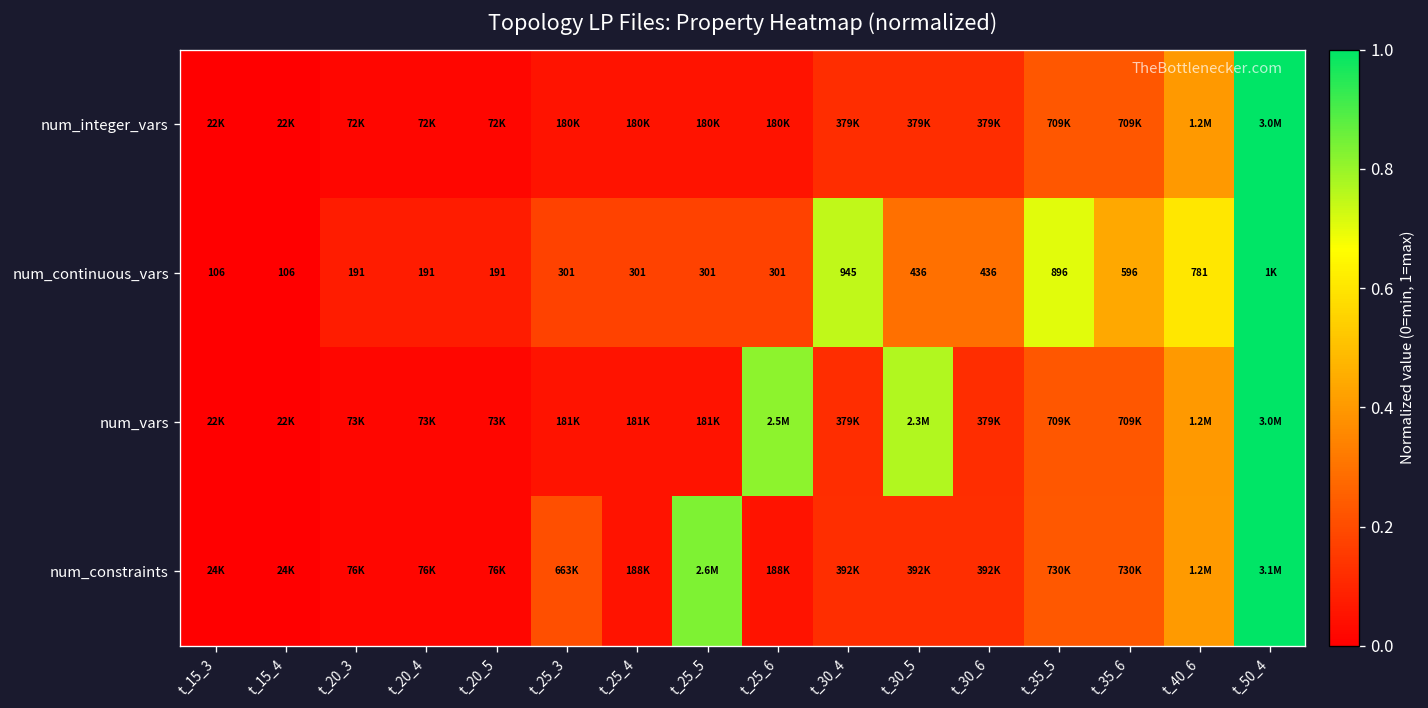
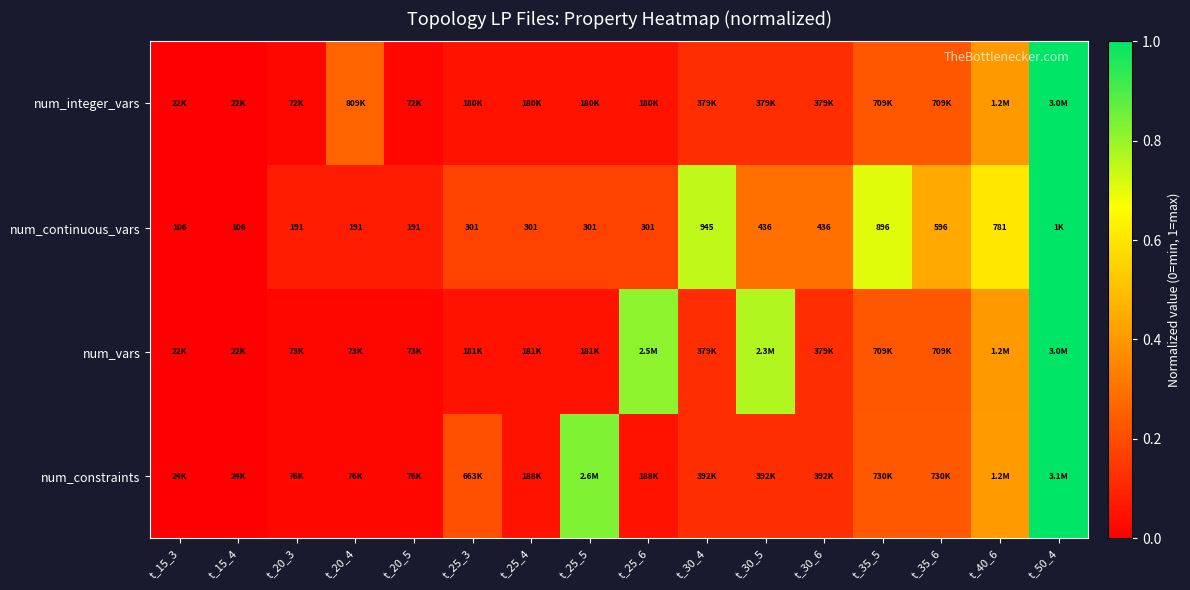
num_integer_vars, t_20_4: 72K -> 809K
